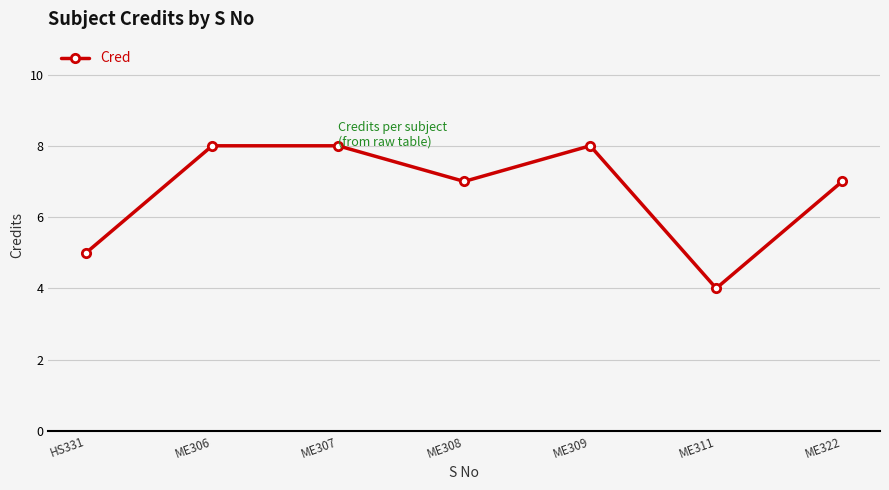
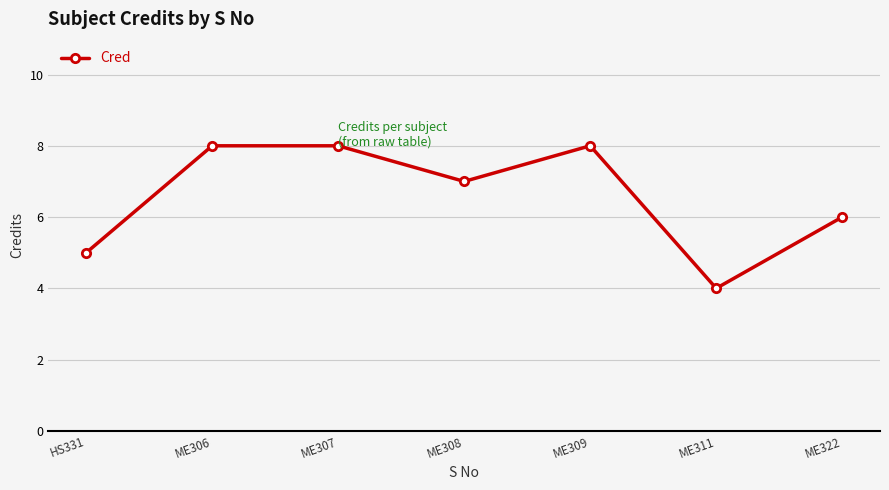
ME322: 7 -> 6
